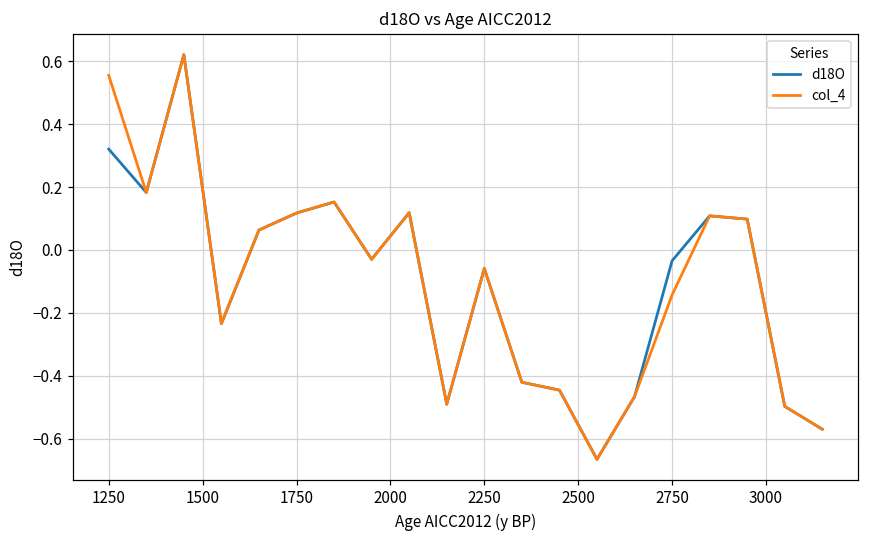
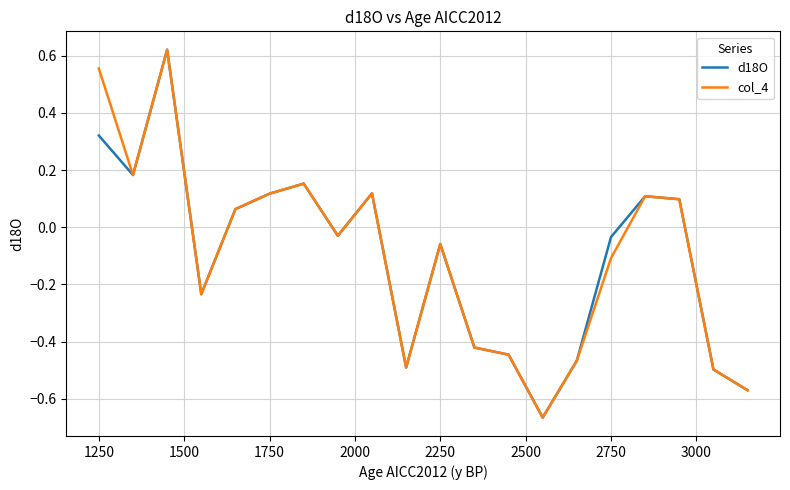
col_4, 2750: -0.14 -> -0.11
